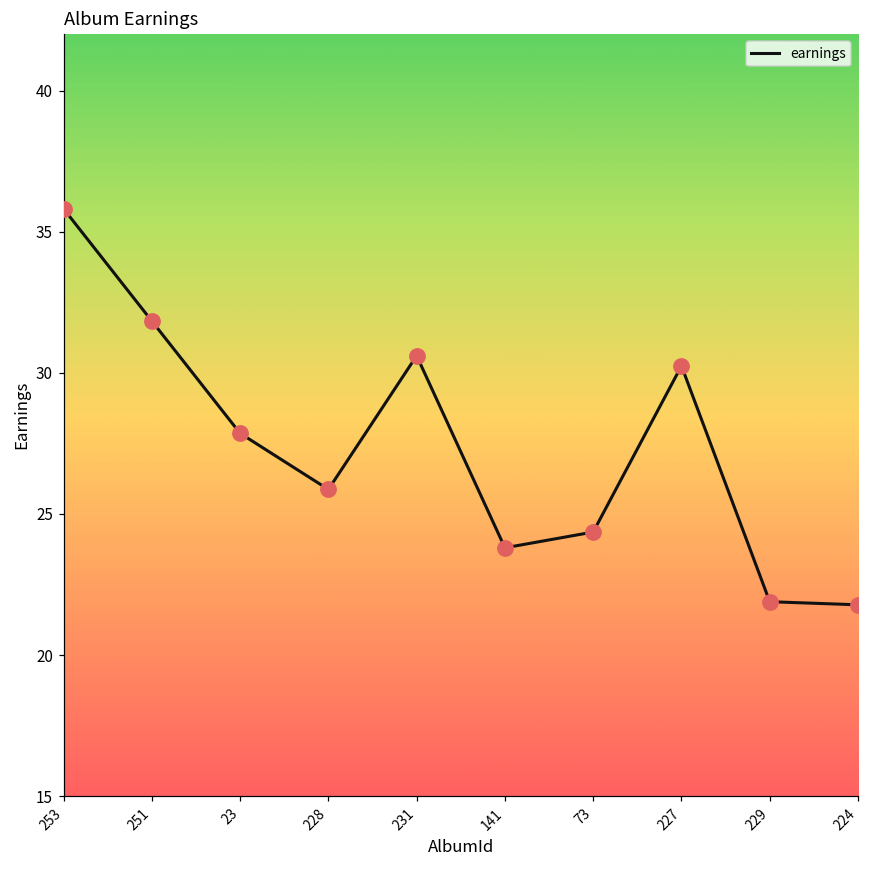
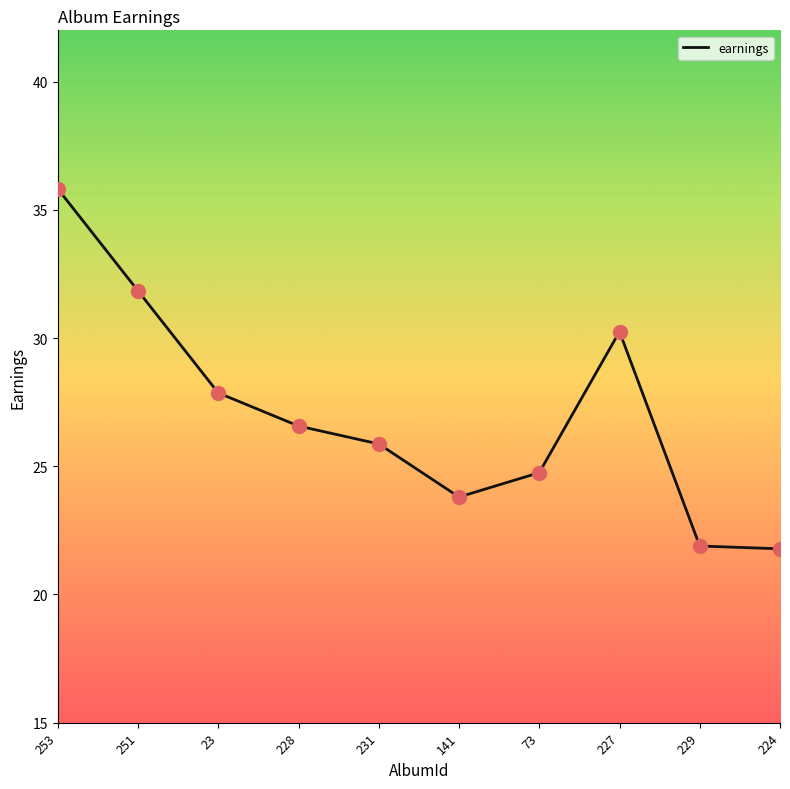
228: 25.9 -> 26.6
231: 30.6 -> 25.9
73: 24.4 -> 24.8
